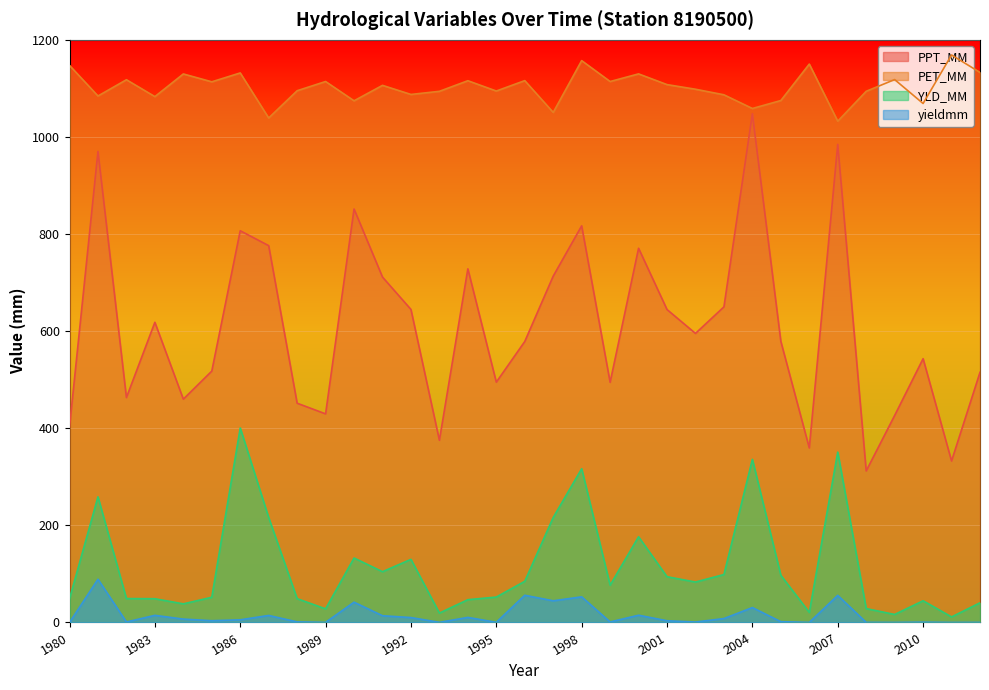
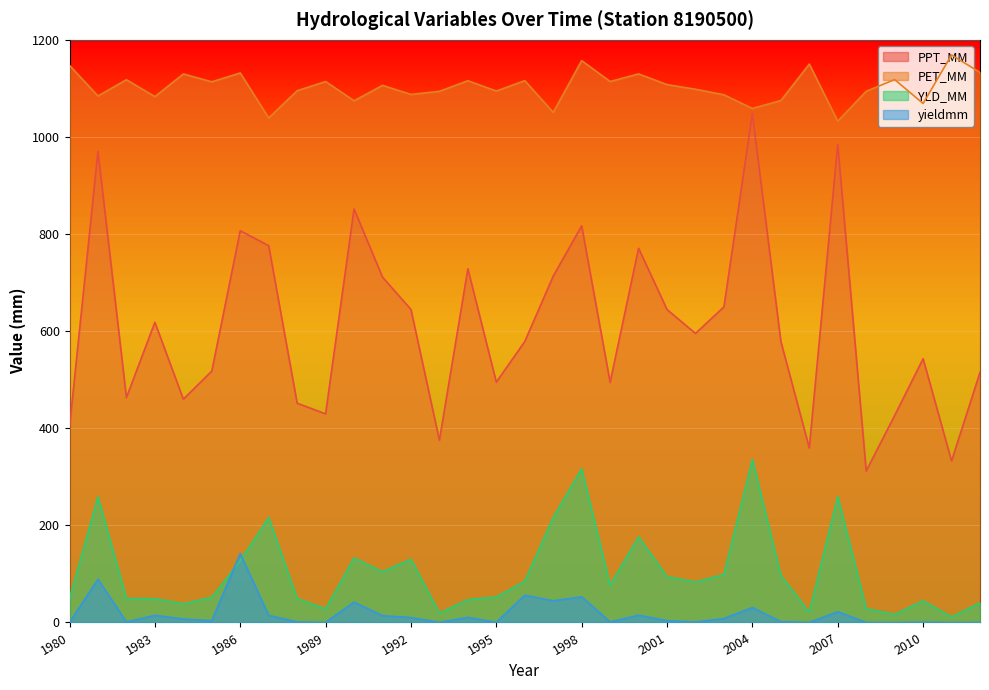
YLD_MM, 1986: 400 -> 130
yieldmm, 1986: 10 -> 140
YLD_MM, 2007: 350 -> 260
yieldmm, 2007: 60 -> 20
